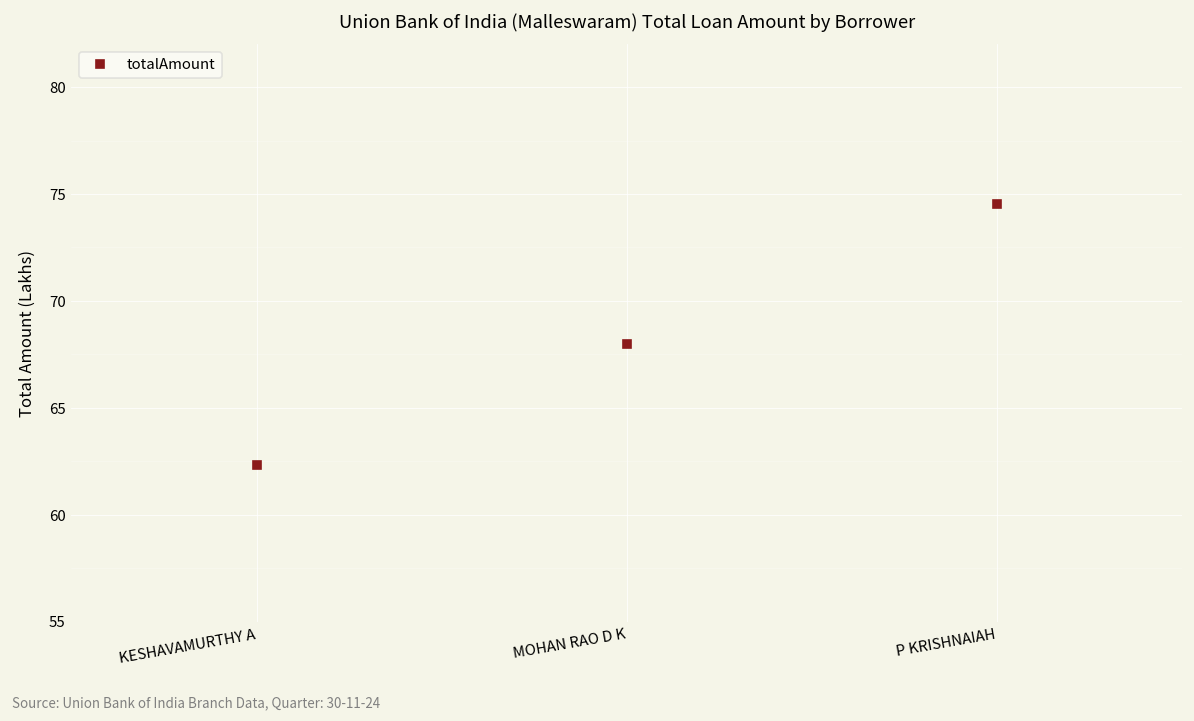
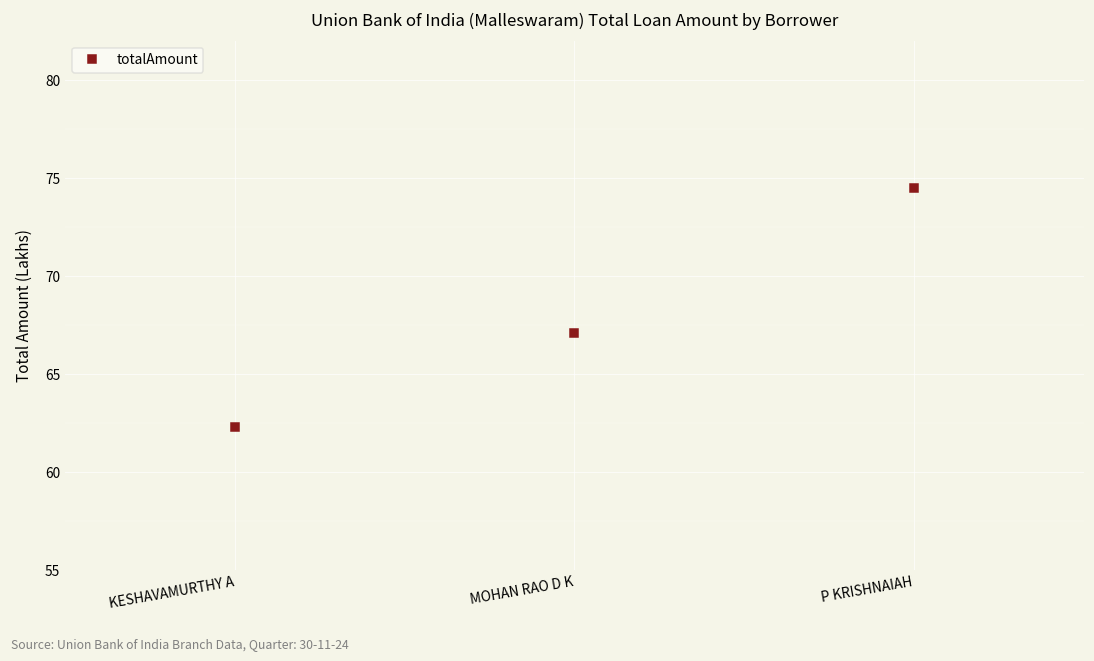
MOHAN RAO D K: 68.0 -> 67.1
